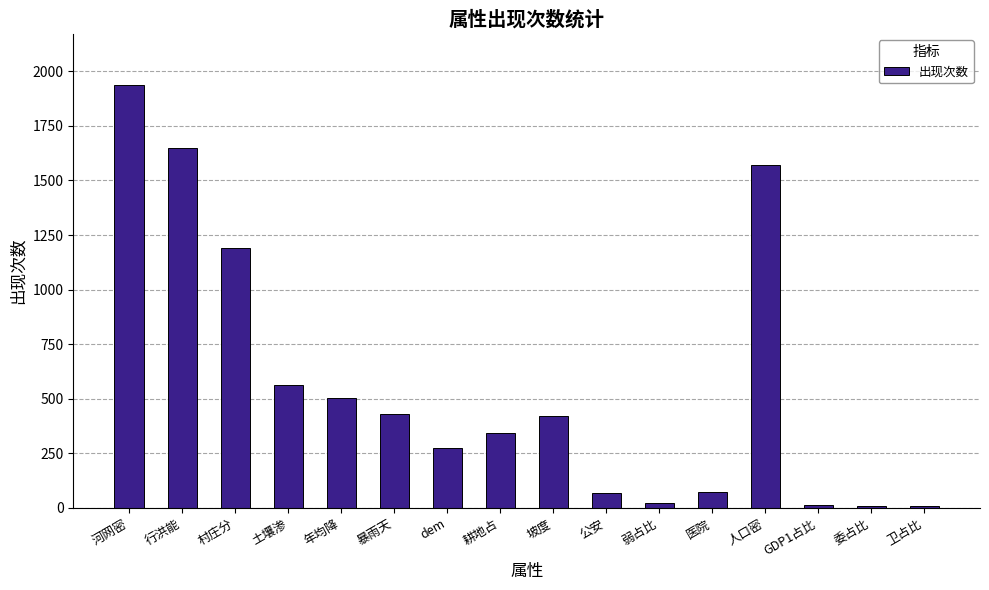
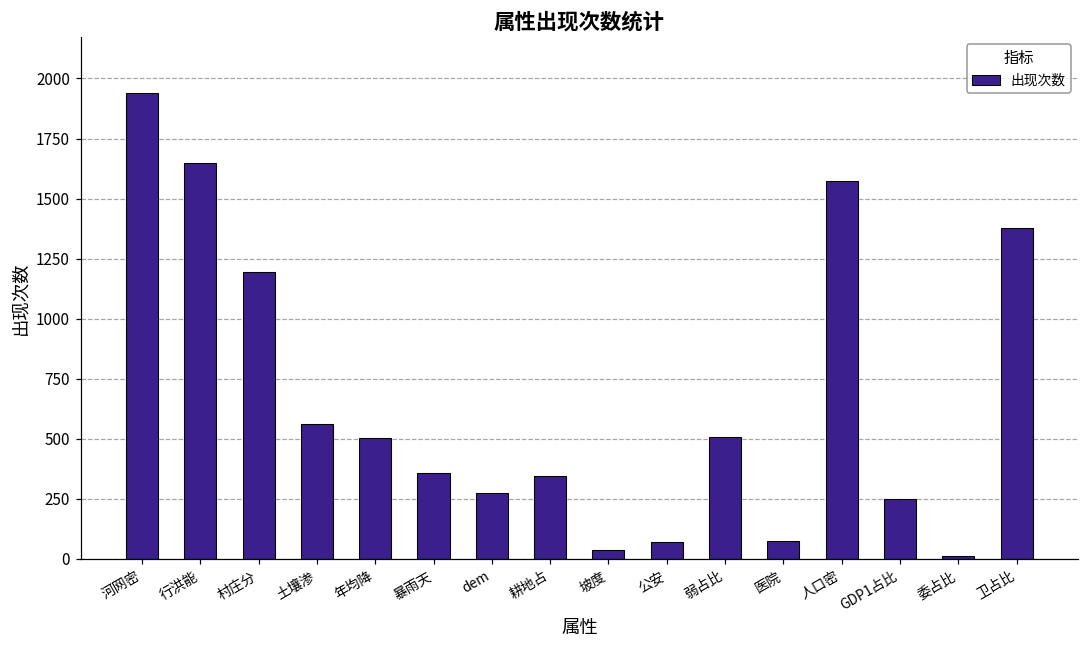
暴雨天: 430 -> 360
坡度: 420 -> 40
弱占比: 20 -> 510
GDP1占比: 10 -> 250
卫占比: 10 -> 1380
